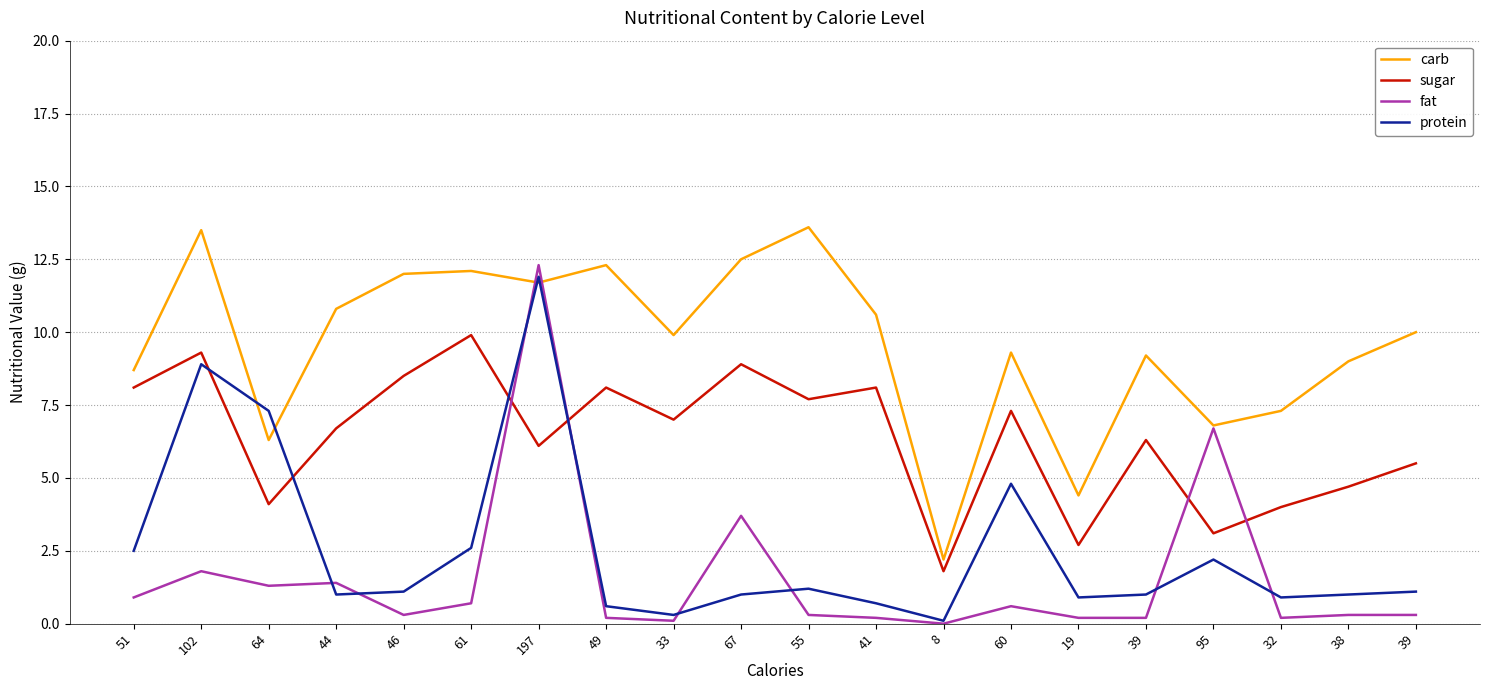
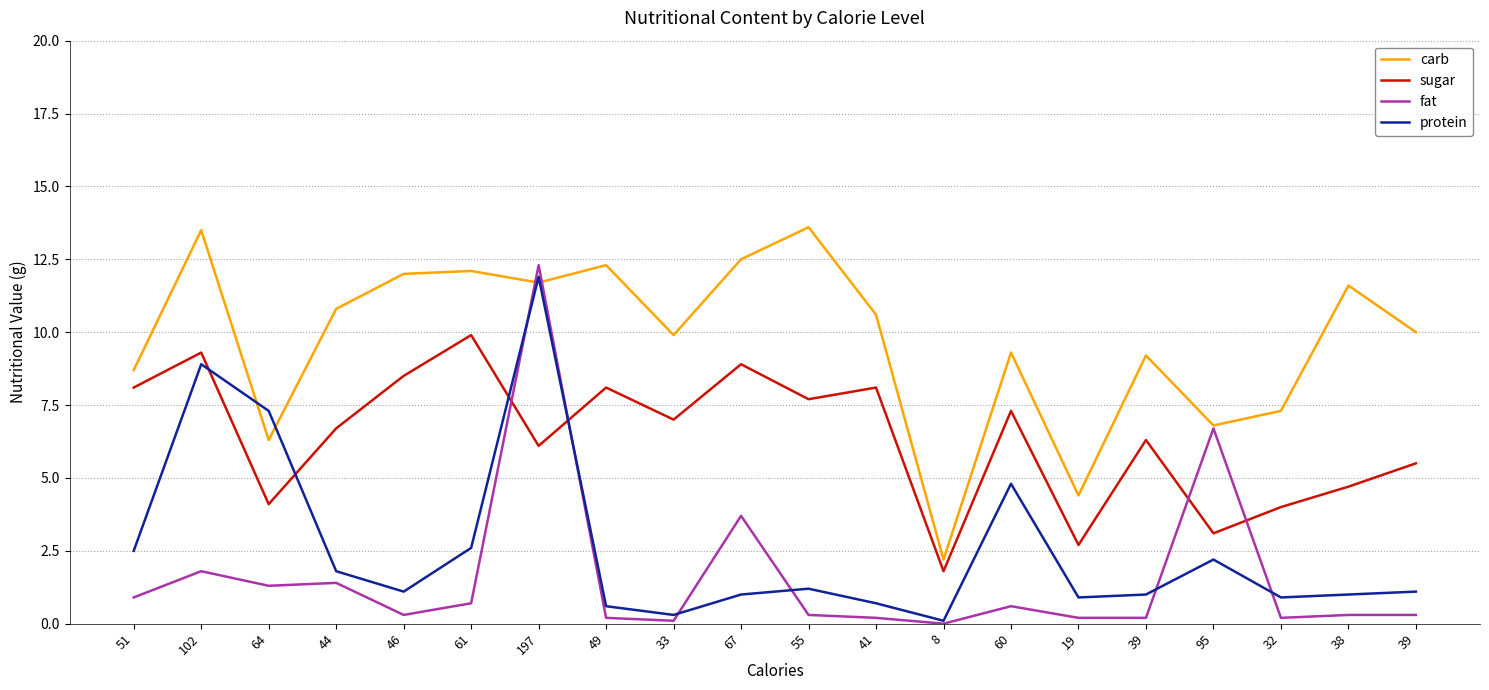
protein, 44: 1.0 -> 1.8
carb, 38: 9.0 -> 11.6
